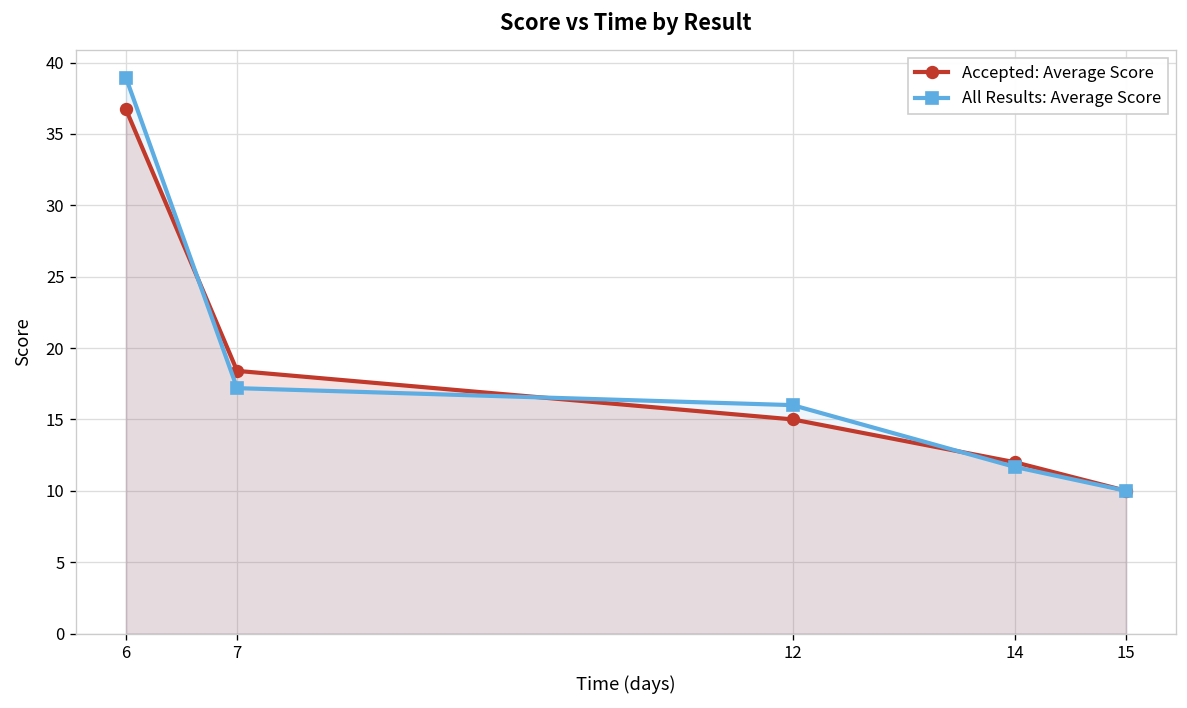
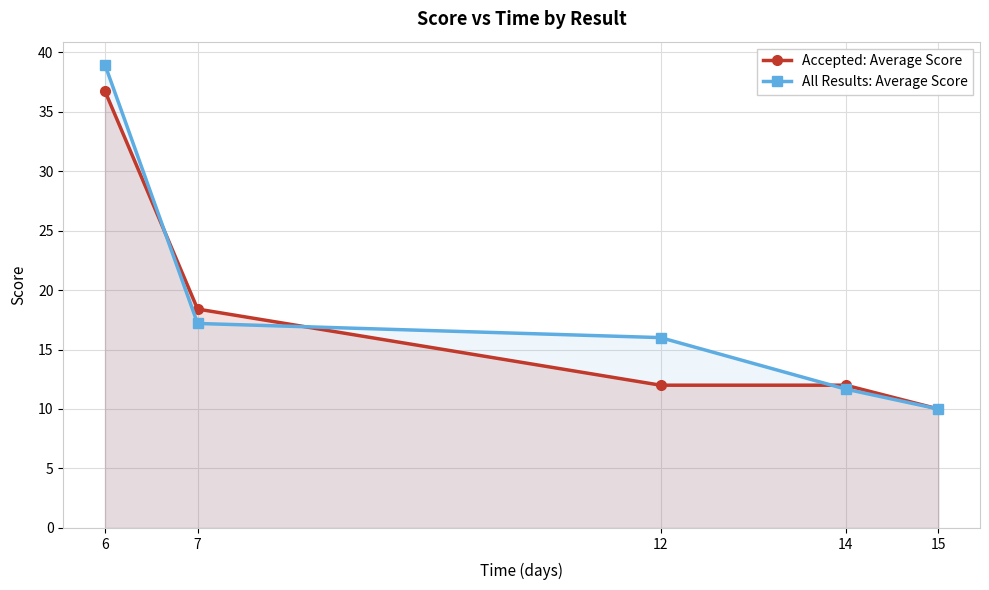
Accepted: Average Score, 12: 15 -> 12
